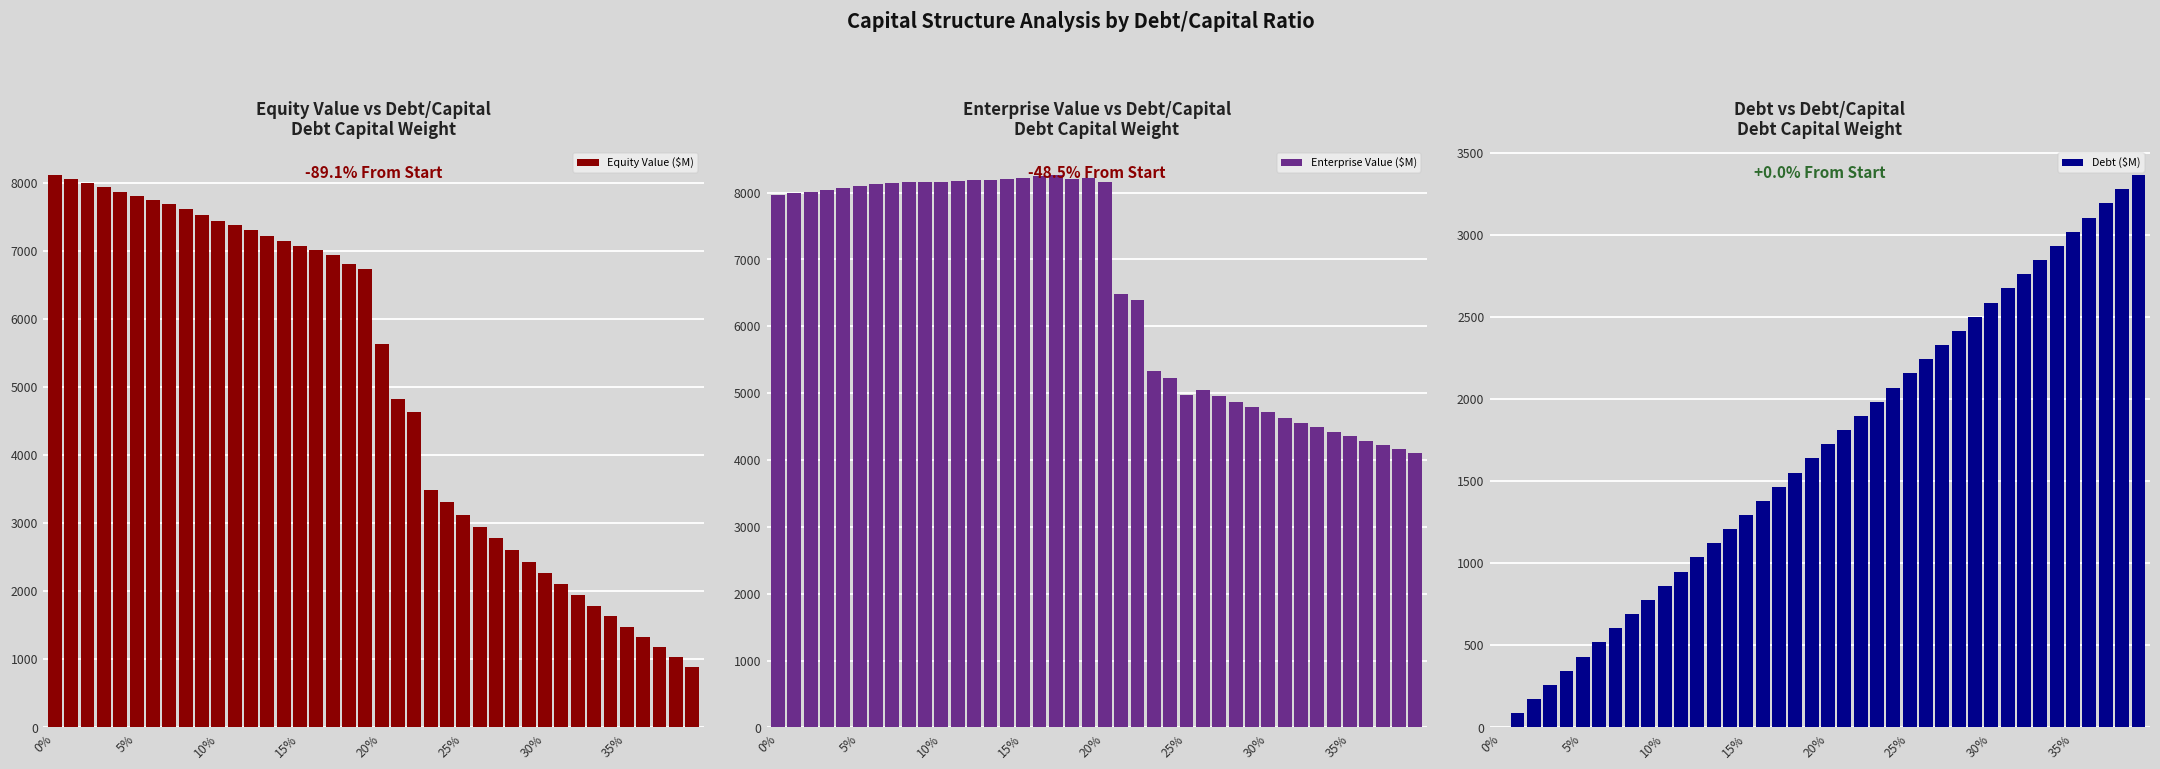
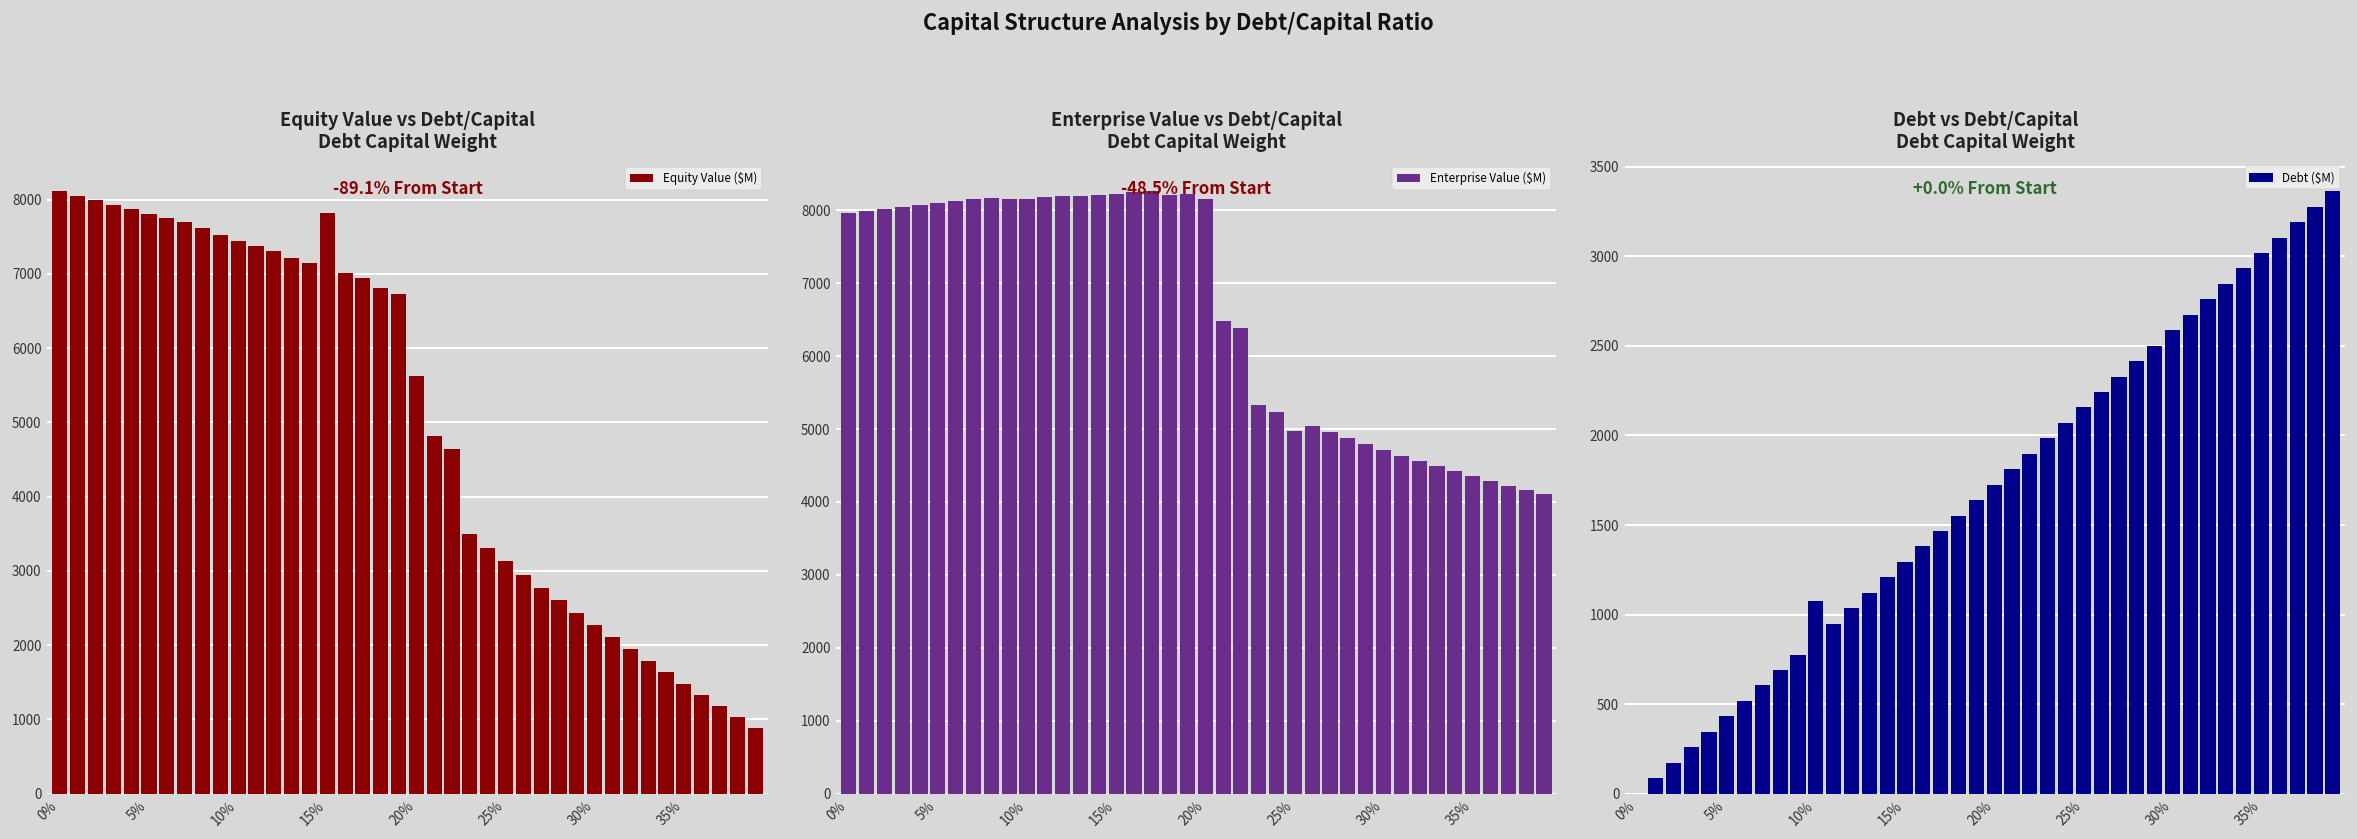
Equity Value vs Debt/Capital Debt Capital Weight, 15%: 7100 -> 7800
Debt vs Debt/Capital Debt Capital Weight, 10%: 860 -> 1080
